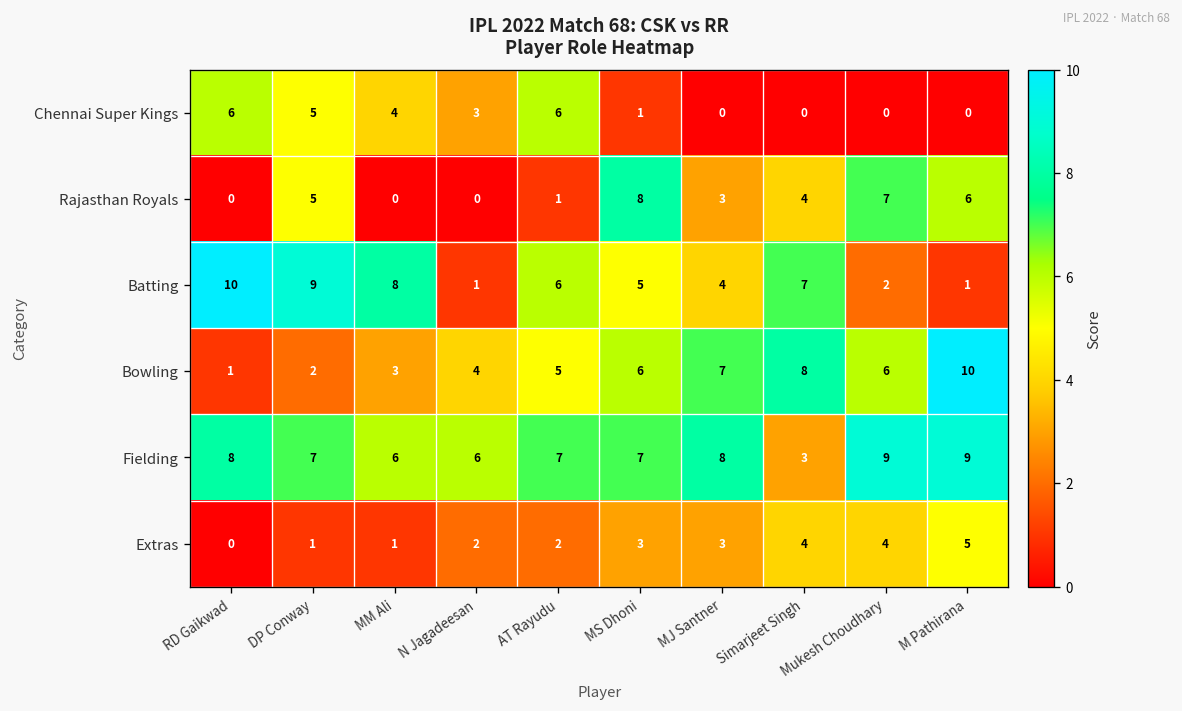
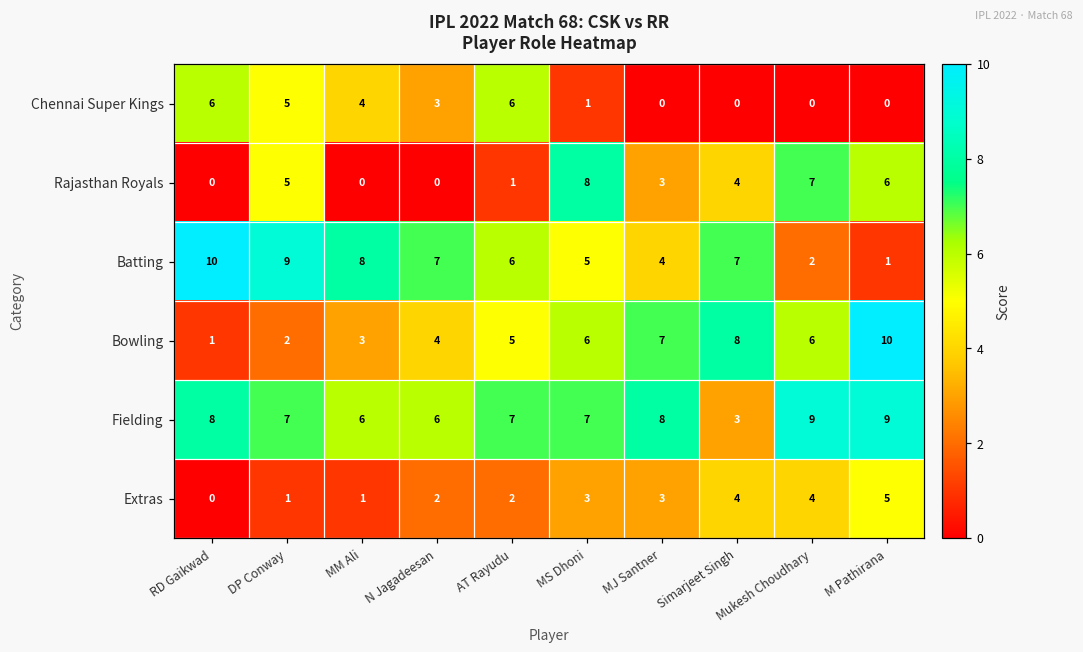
Batting, N Jagadeesan: 1 -> 7
